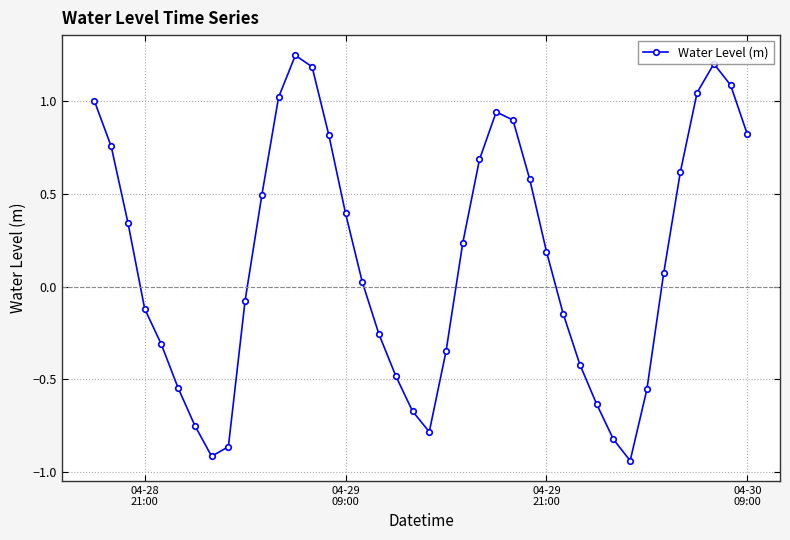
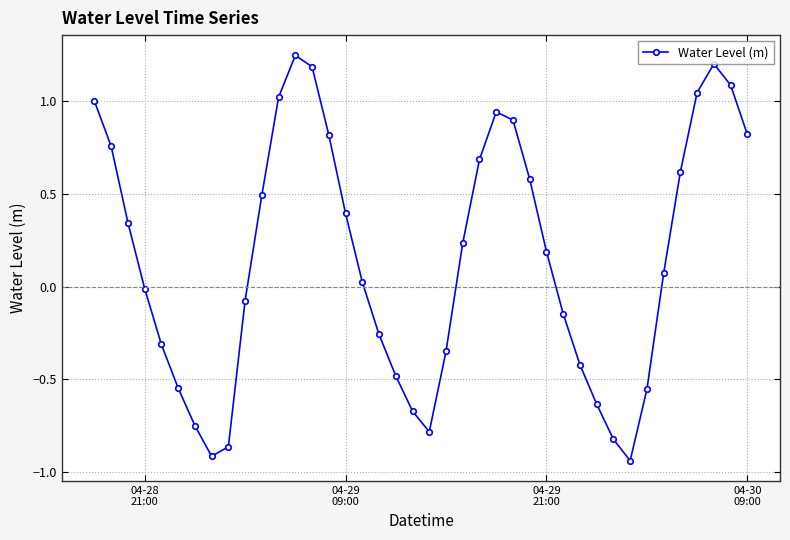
04-28 21:00: -0.12 -> -0.01
